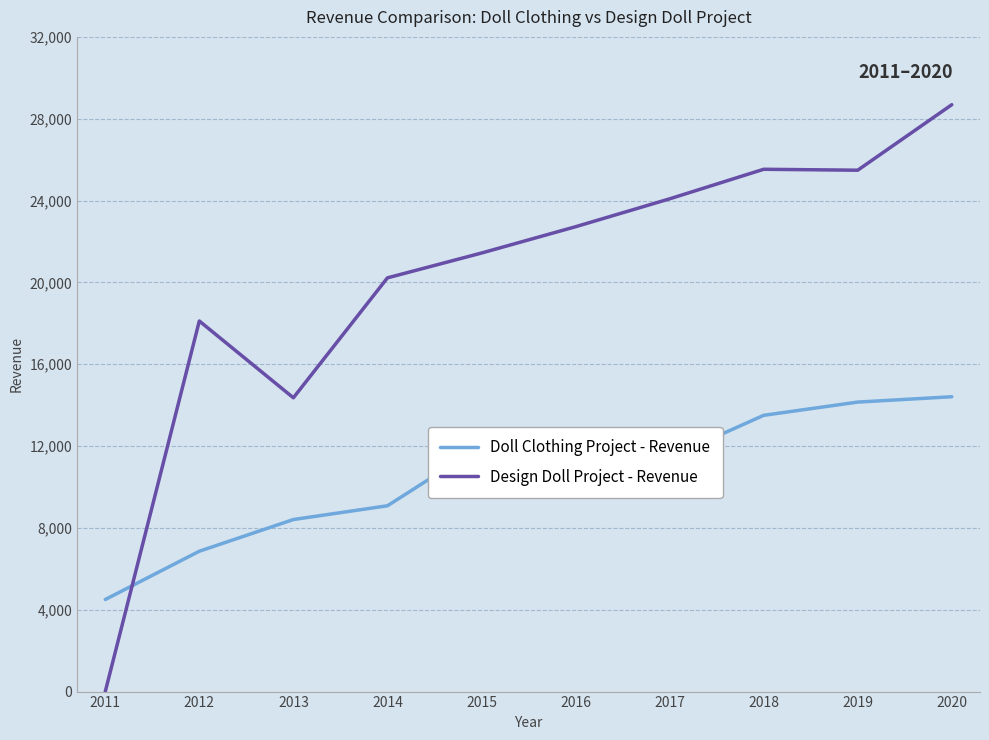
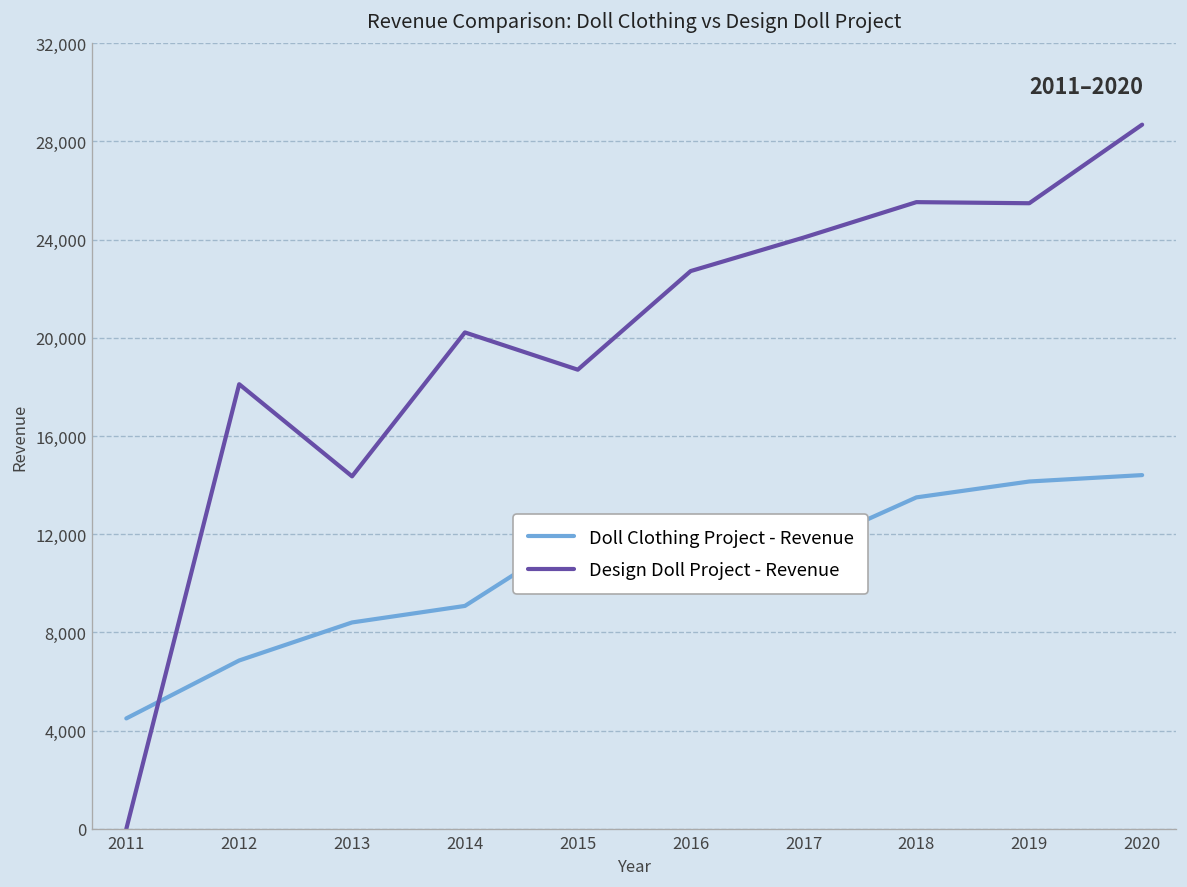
Design Doll Project - Revenue, 2015: 21,400 -> 18,700
